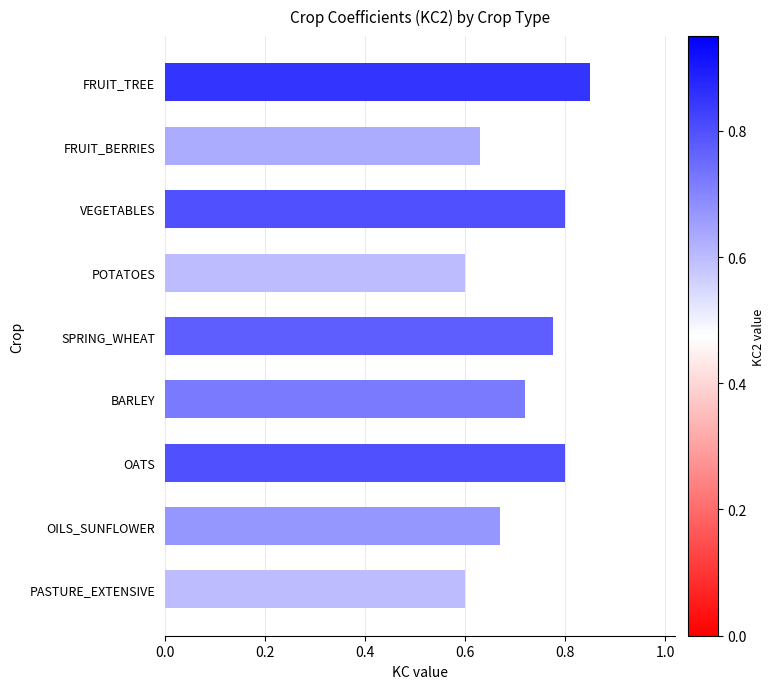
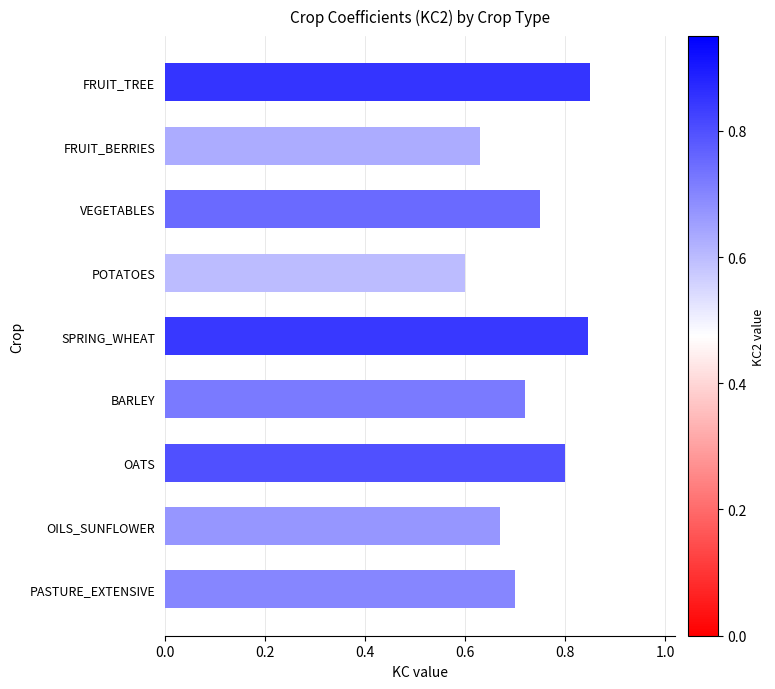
VEGETABLES: 0.80 -> 0.75
SPRING_WHEAT: 0.78 -> 0.85
PASTURE_EXTENSIVE: 0.6 -> 0.7
